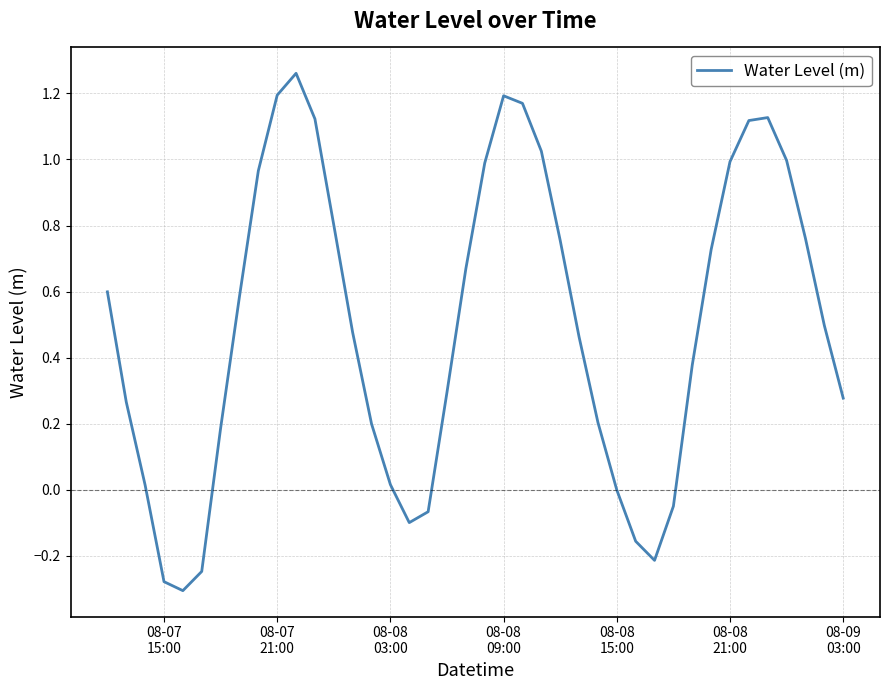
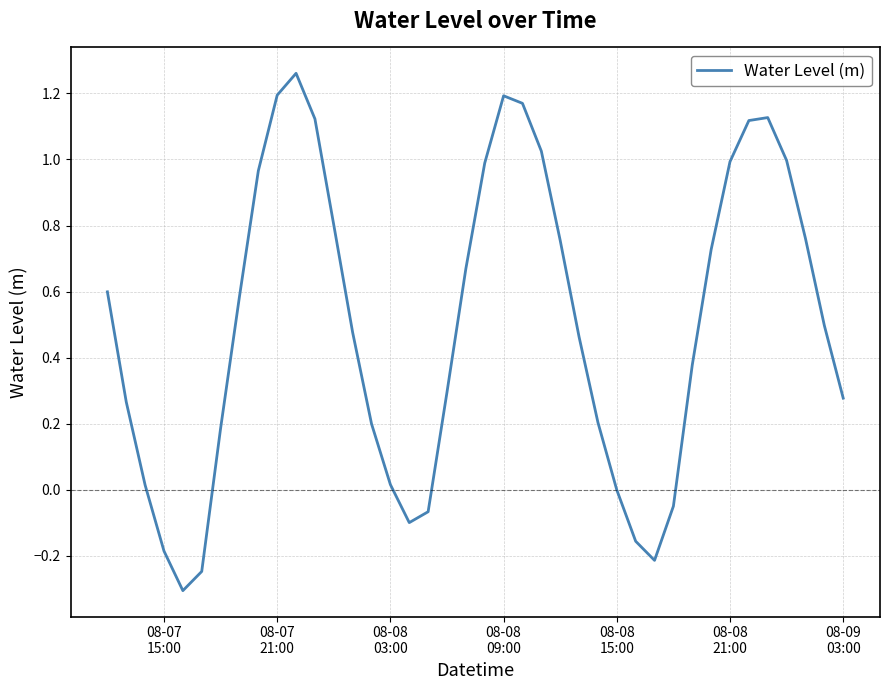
08-07 15:00: -0.28 -> -0.19
